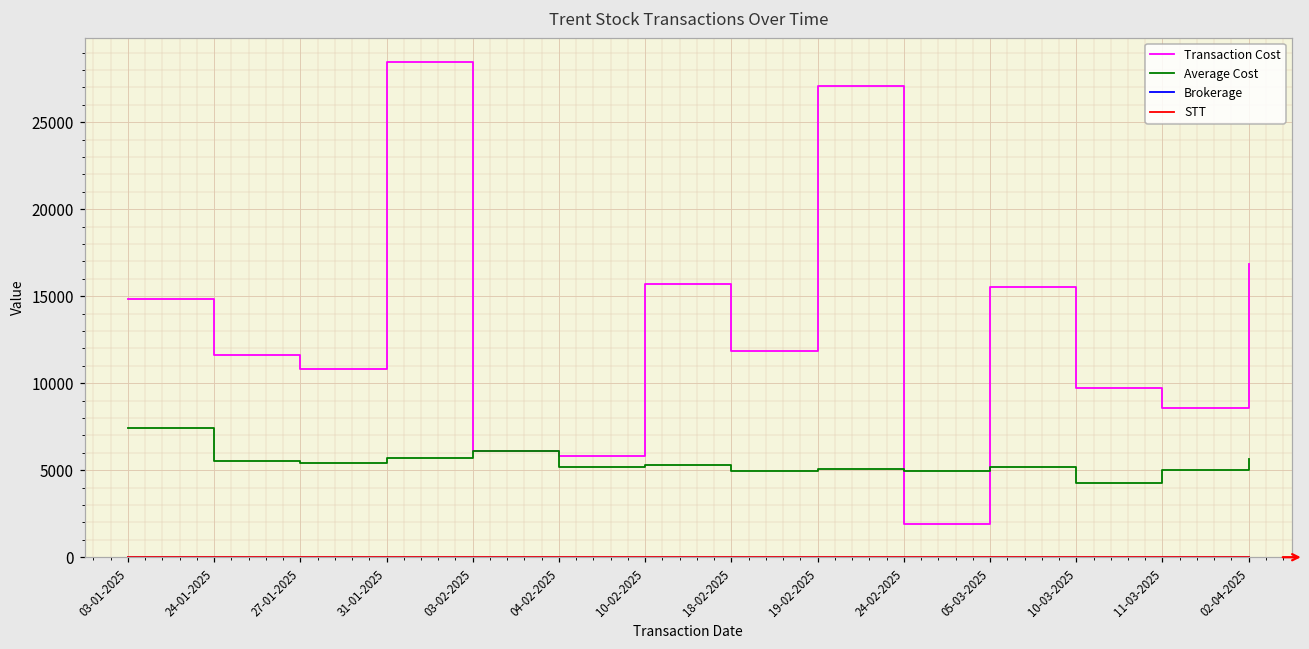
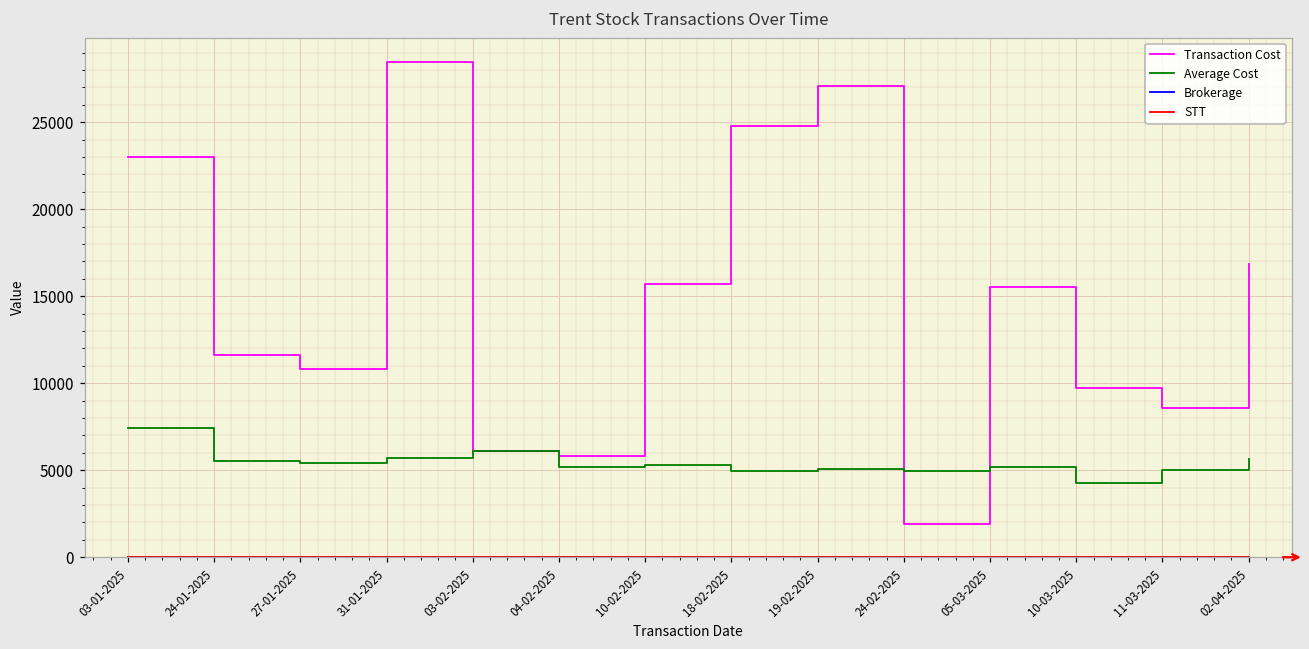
Transaction Cost, 03-01-2025: 14800 -> 23000
Transaction Cost, 18-02-2025: 11900 -> 24800
